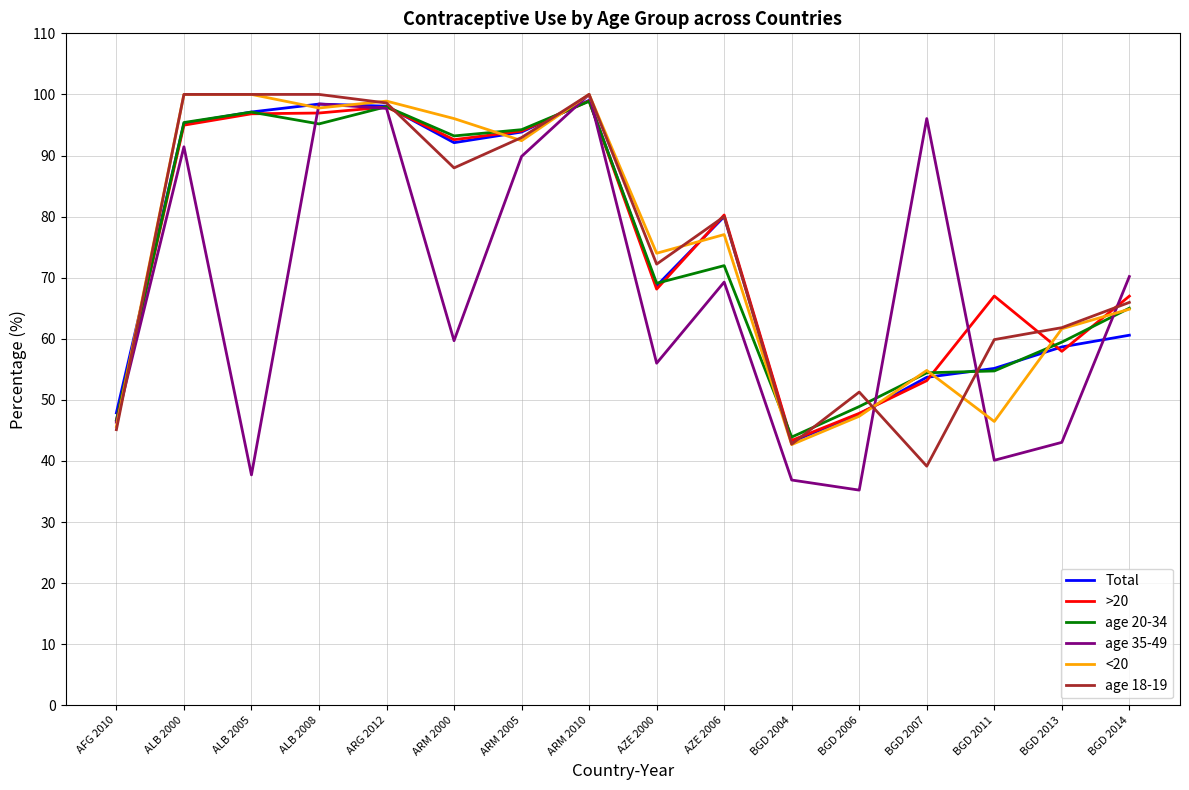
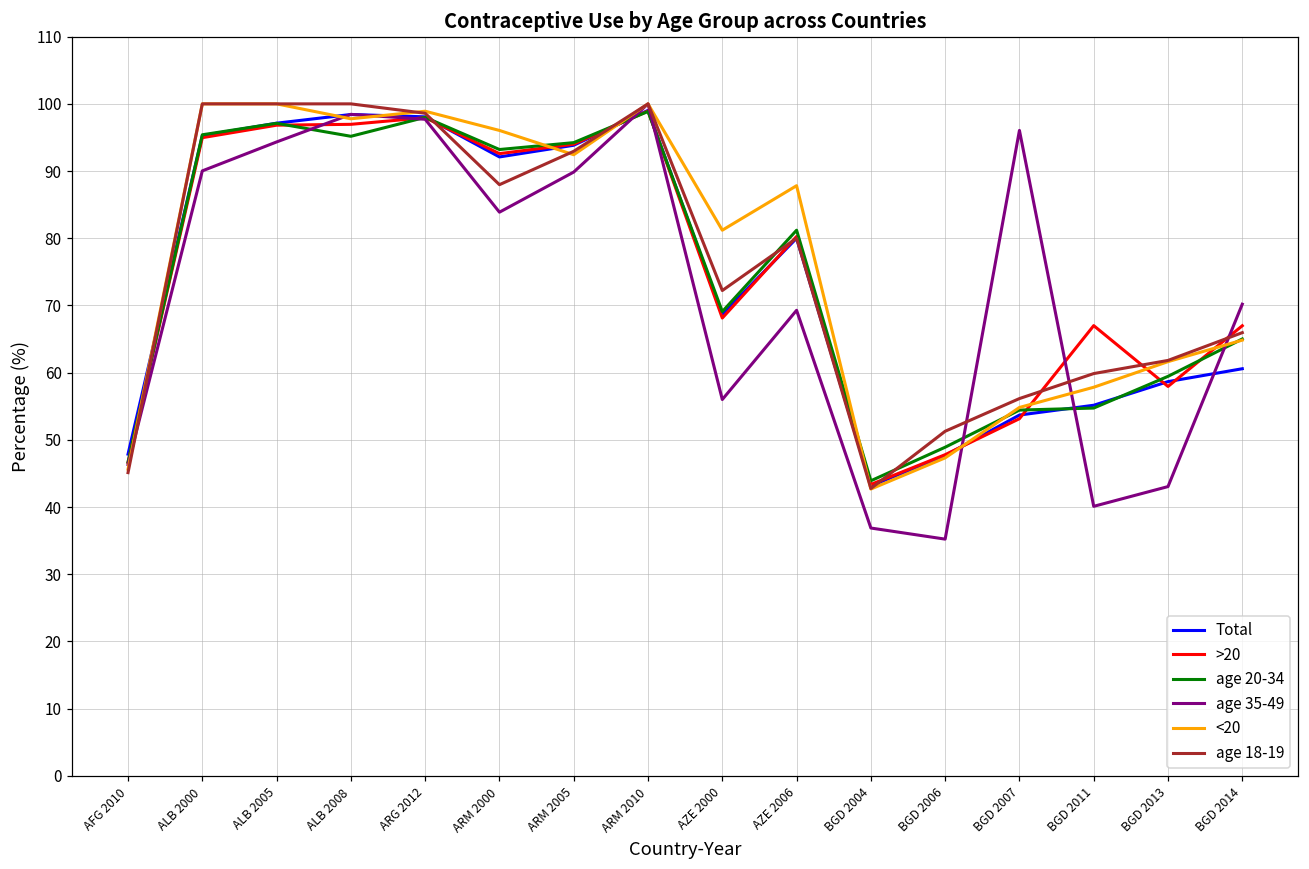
age 35-49, ALB 2000: 91 -> 90
age 35-49, ALB 2005: 38 -> 94
age 35-49, ARM 2000: 60 -> 84
<20, AZE 2000: 74 -> 81
age 20-34, AZE 2006: 72 -> 81
<20, AZE 2006: 77 -> 88
age 18-19, BGD 2007: 39 -> 56
<20, BGD 2011: 46 -> 58
